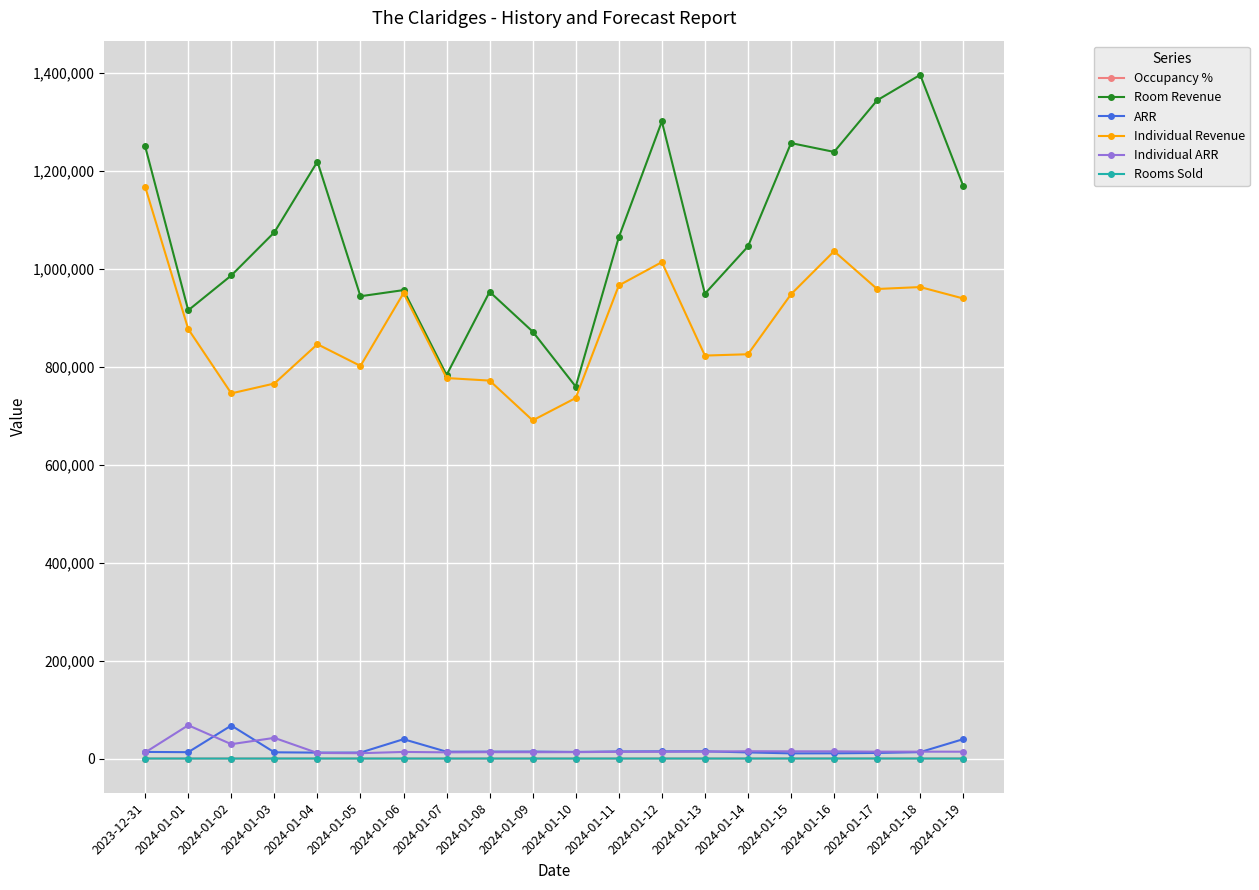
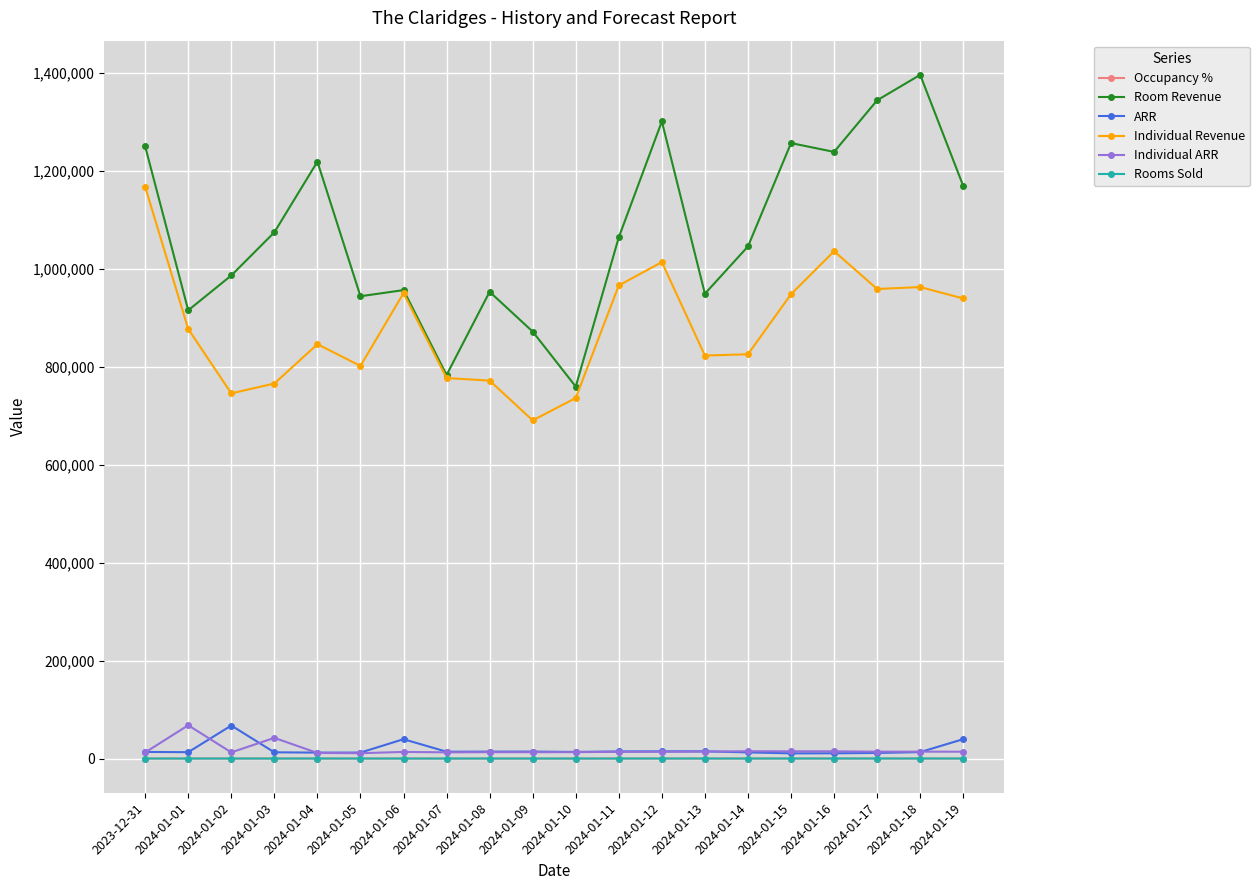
Individual ARR, 2024-01-02: 30,000 -> 10,000
